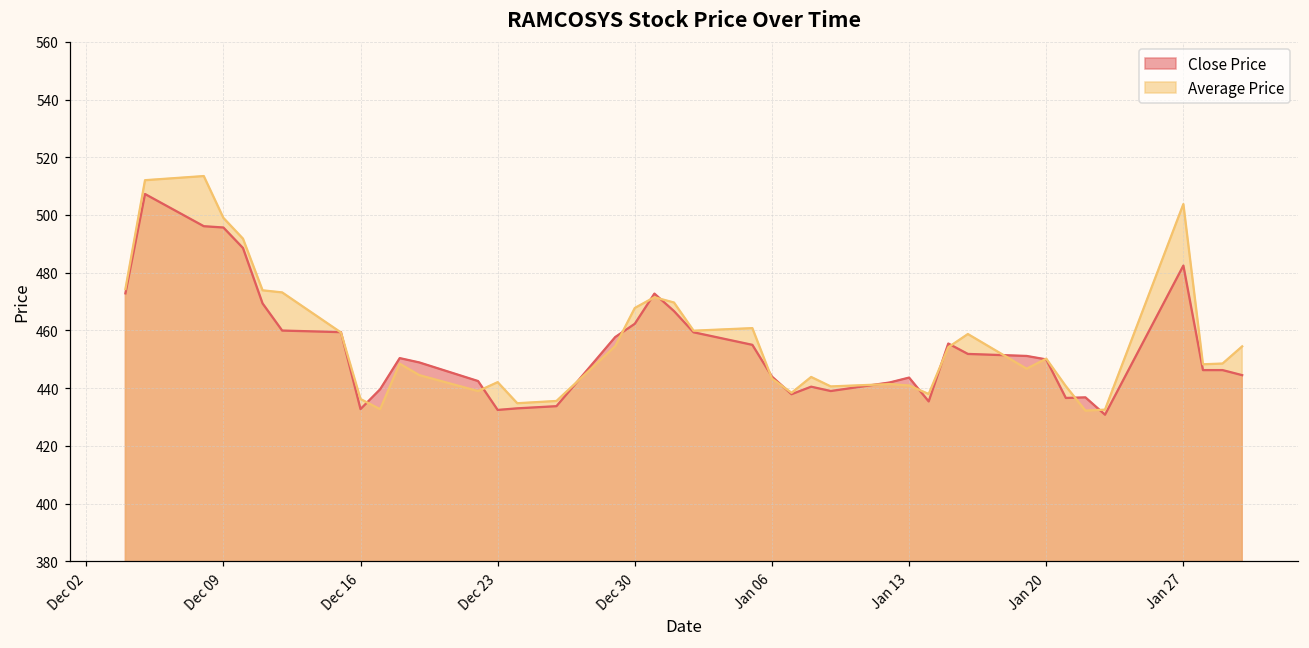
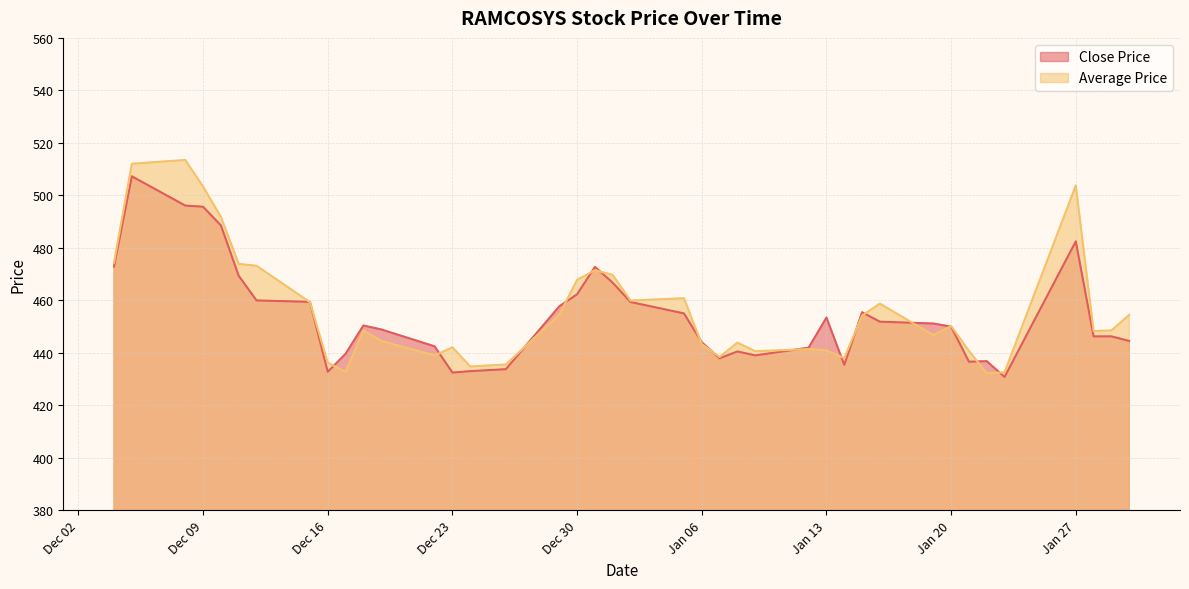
Average Price, Dec 09: 499 -> 503
Close Price, Jan 13: 444 -> 453
